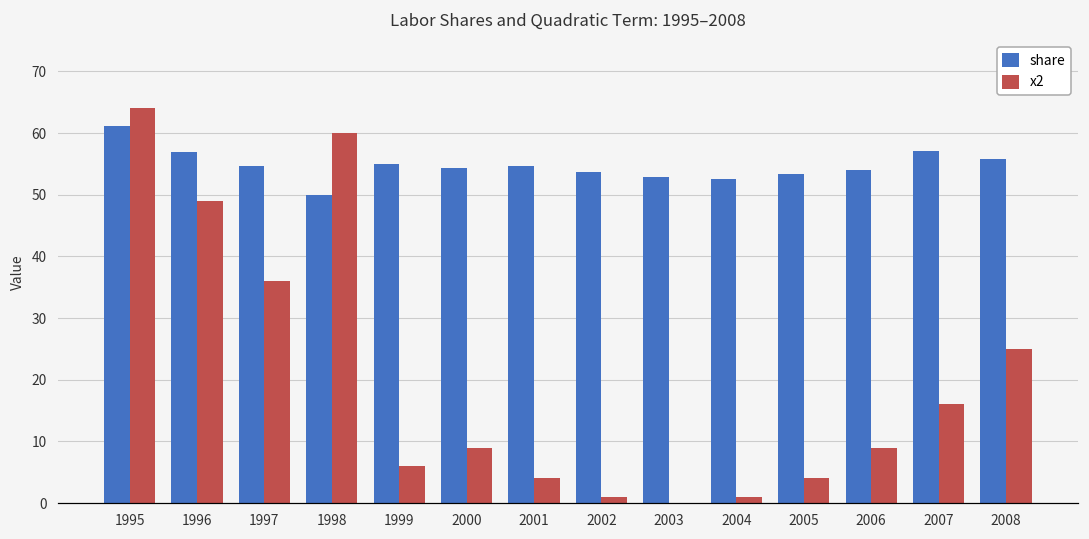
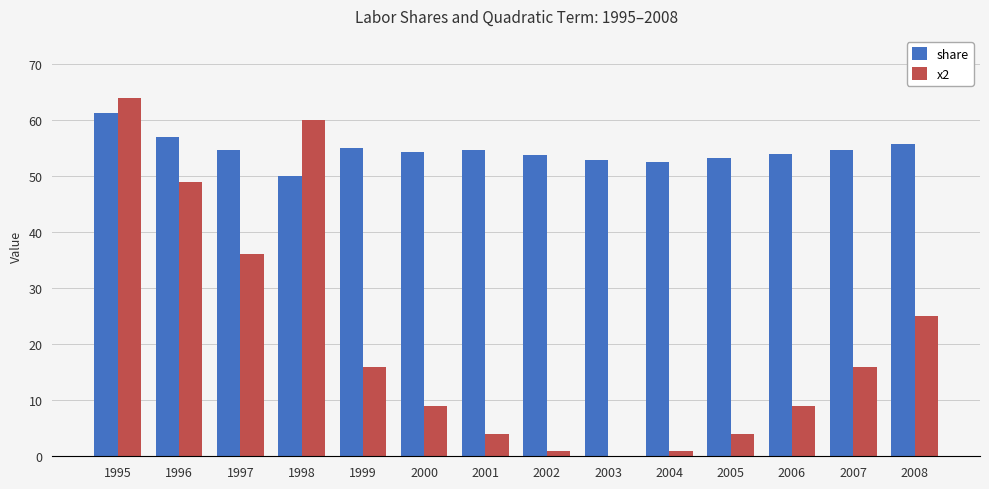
x2, 1999: 6 -> 16
share, 2007: 57 -> 55
